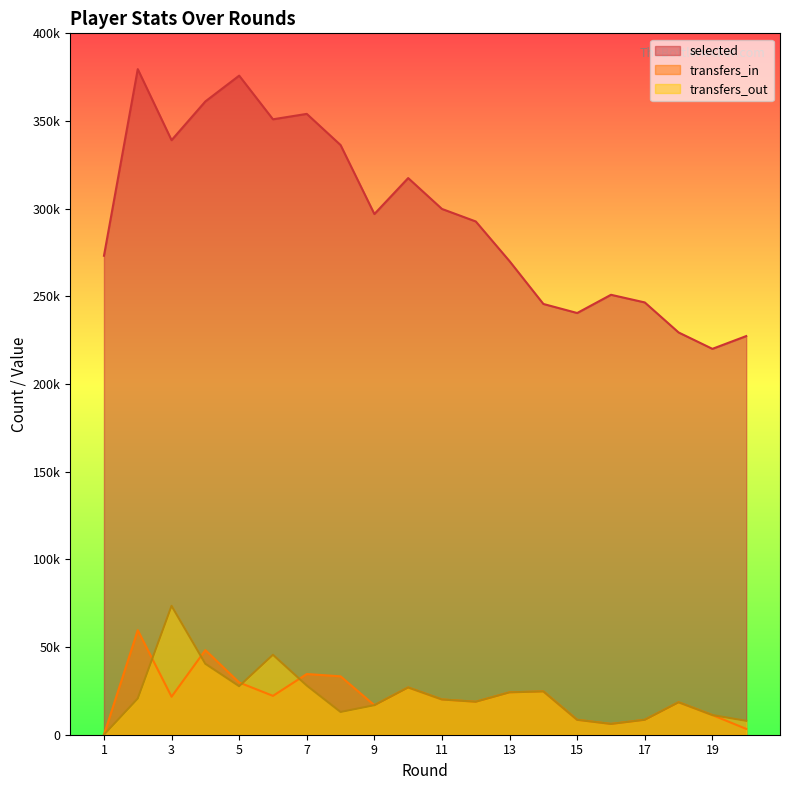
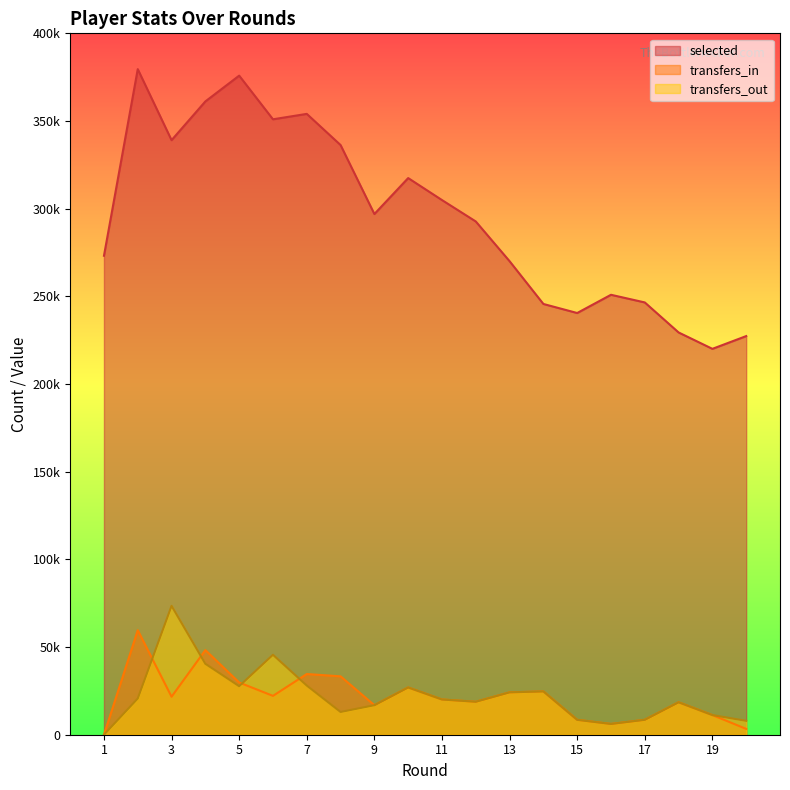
selected, 11: 300000 -> 305000
